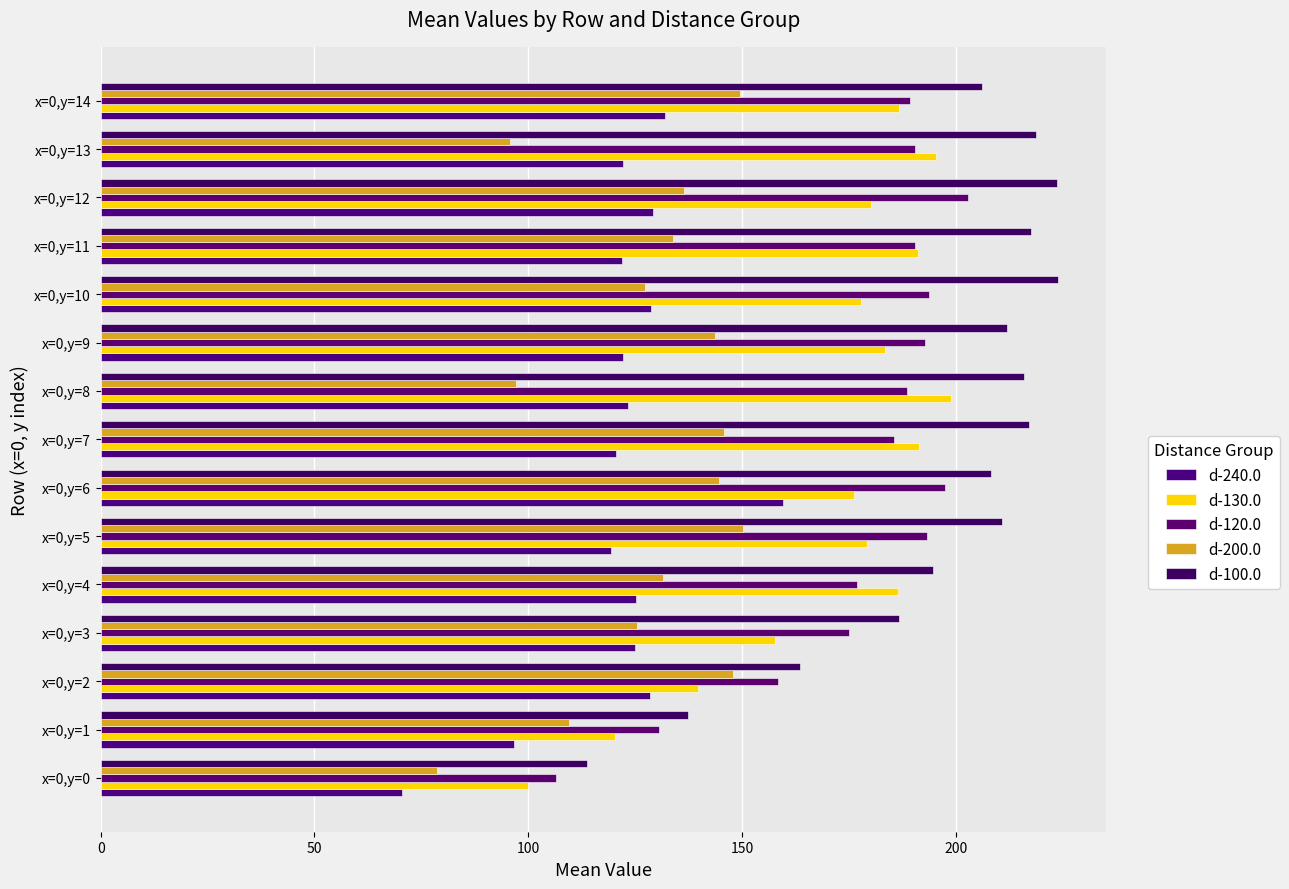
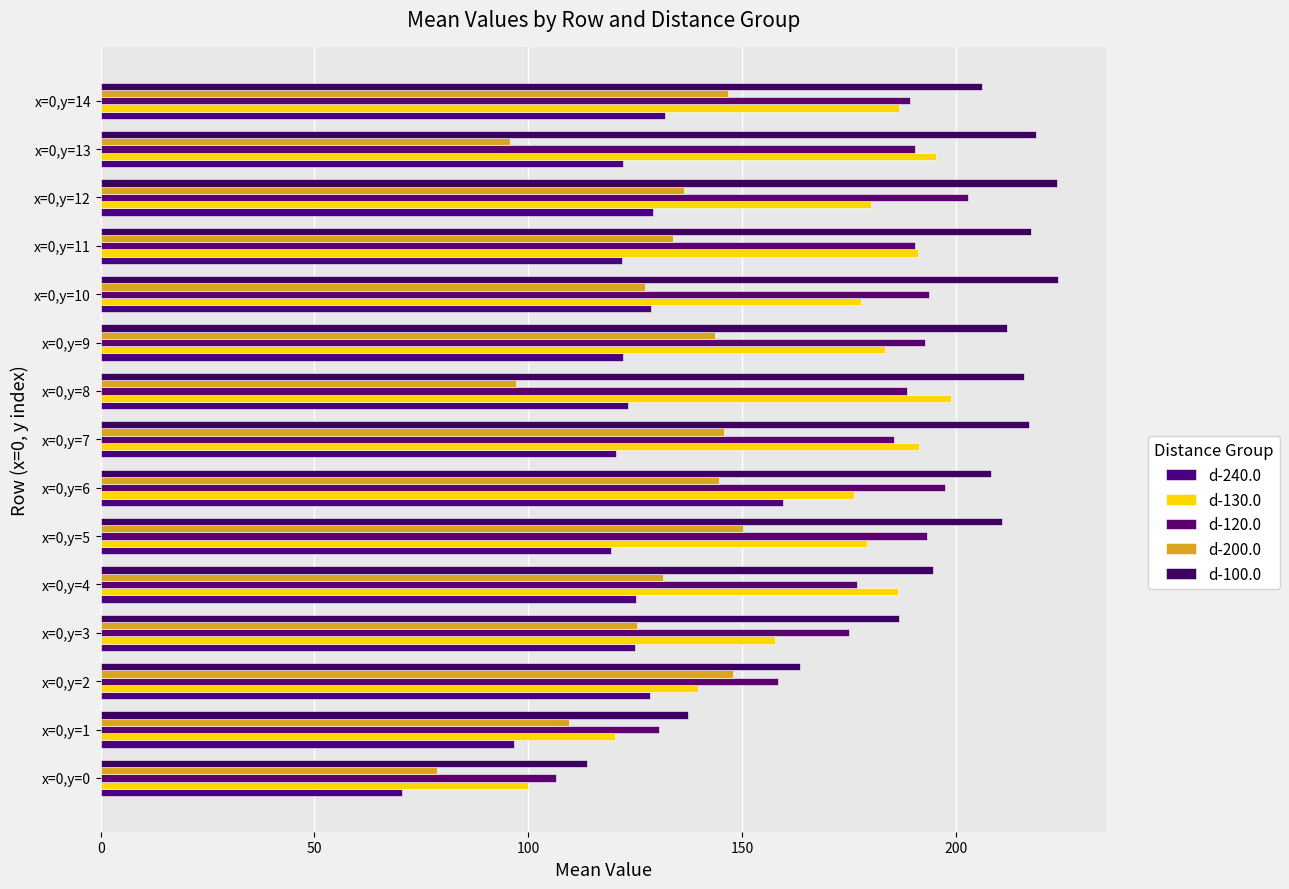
d-200.0, x=0,y=14: 150 -> 147
